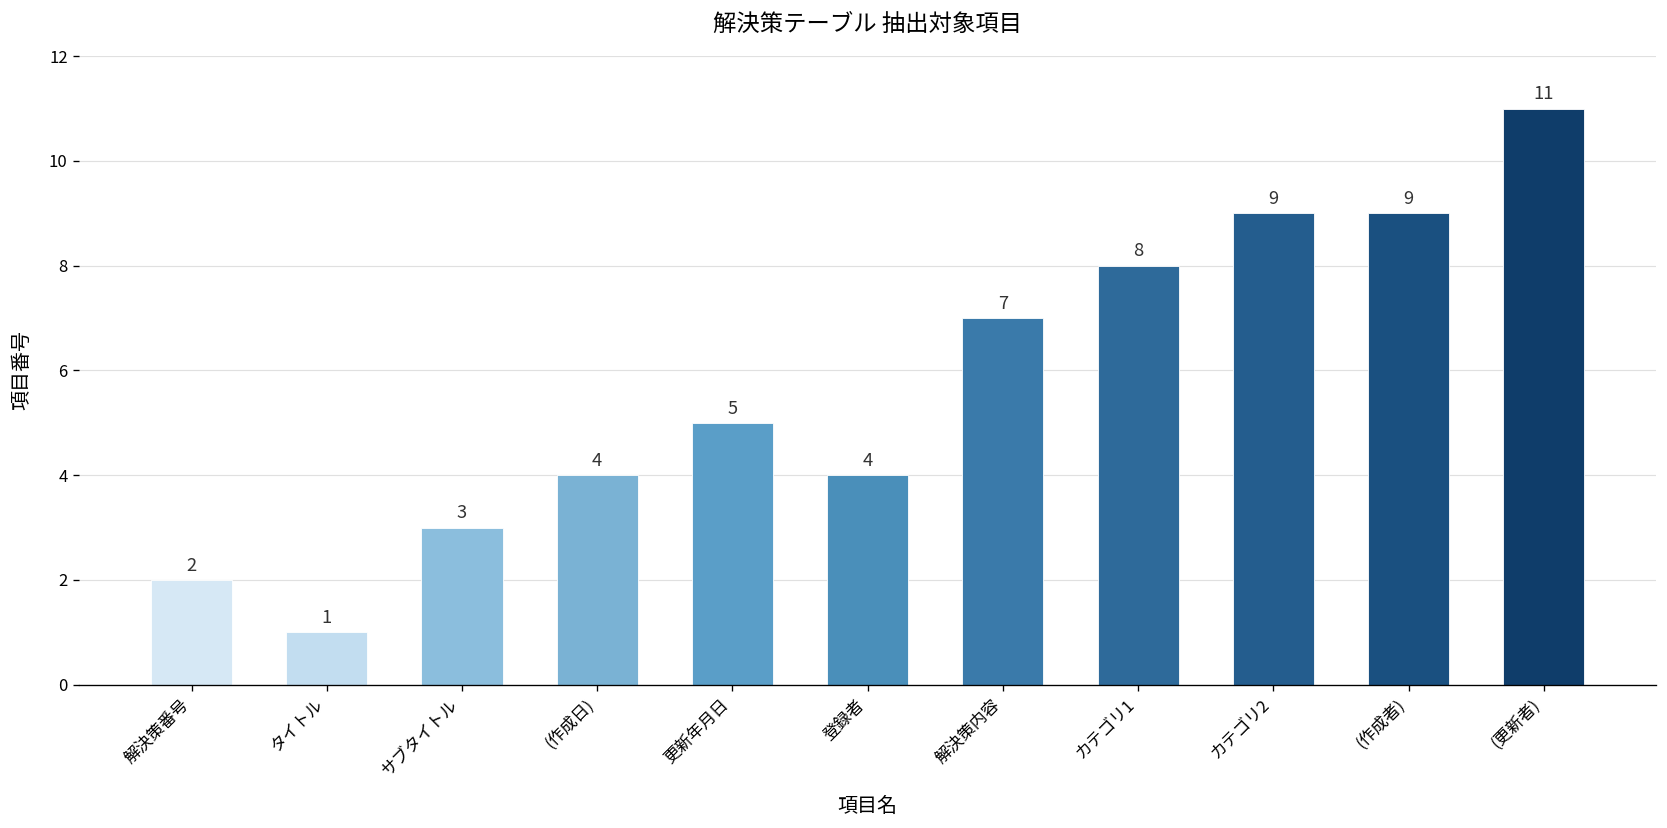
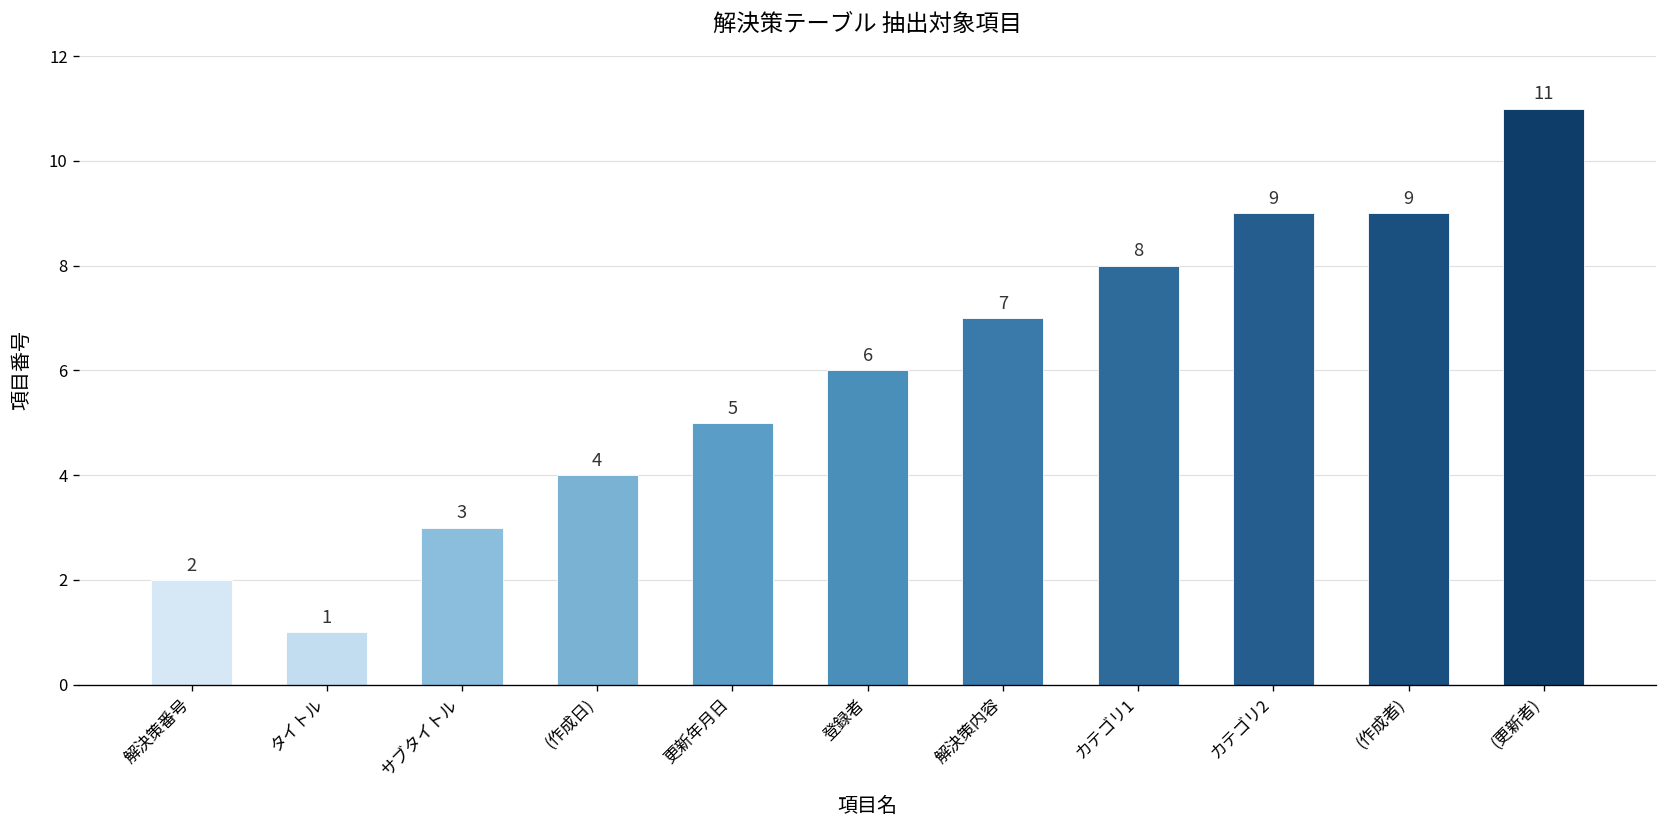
登録者: 4 -> 6
